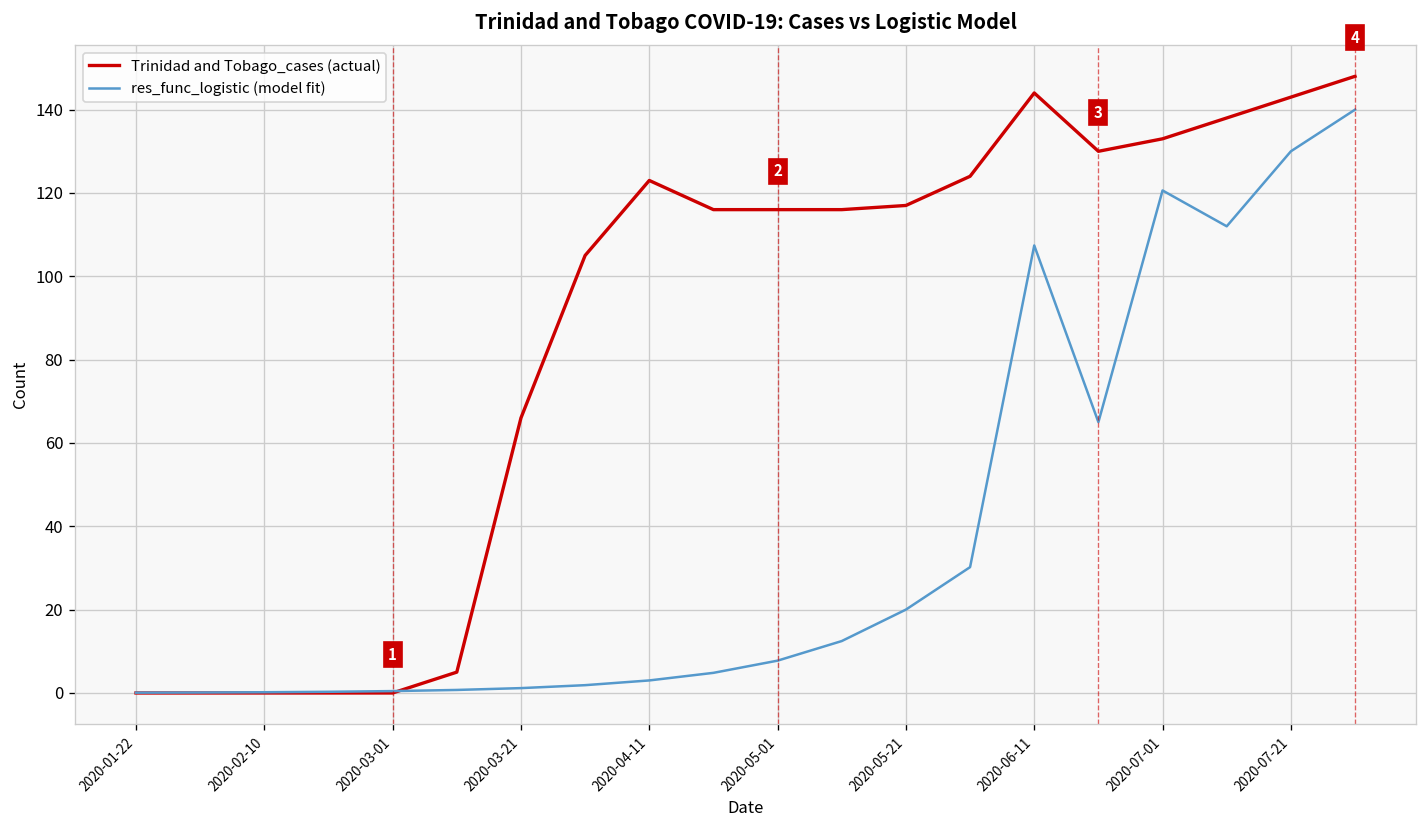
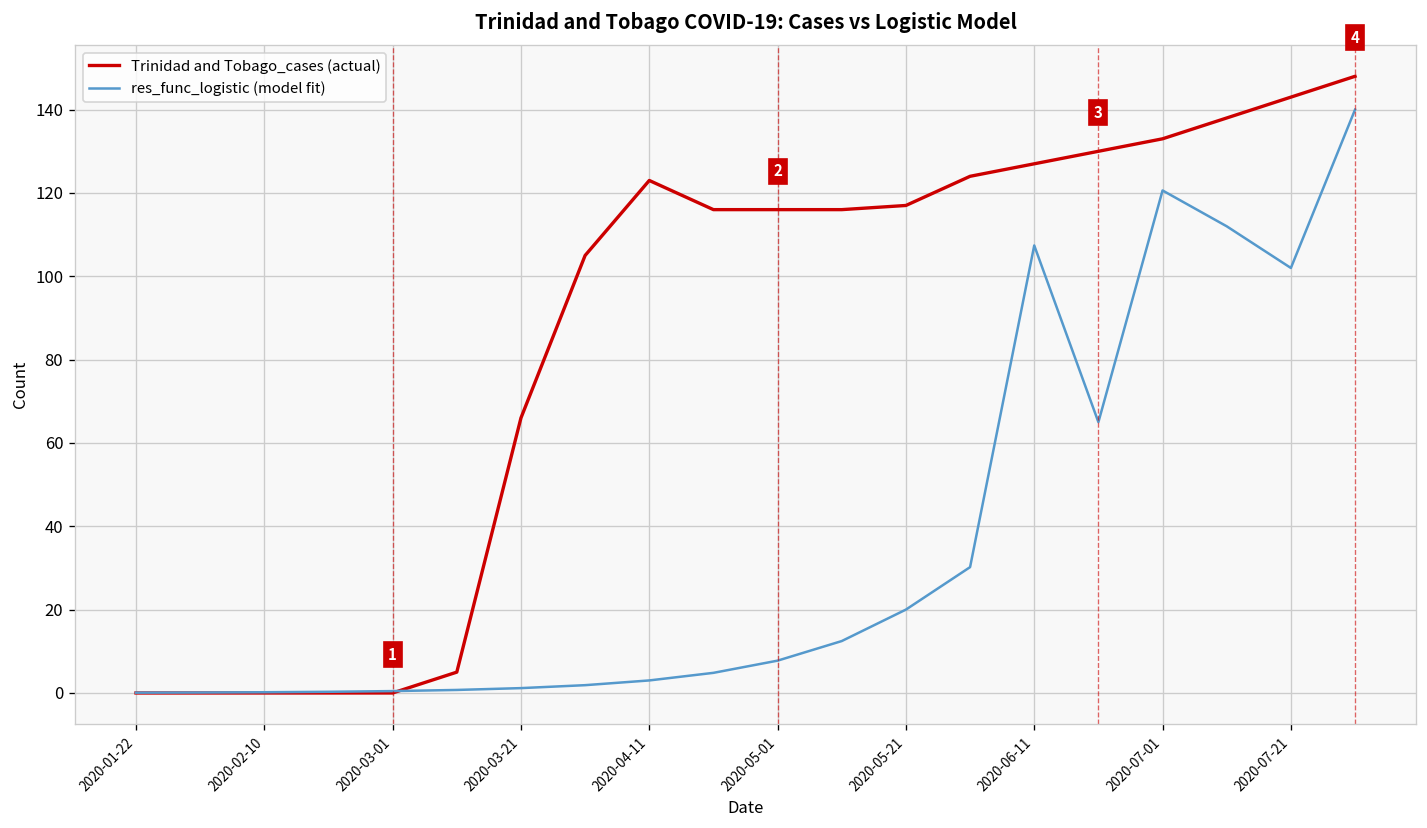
Trinidad and Tobago_cases (actual), 2020-06-11: 144 -> 127
res_func_logistic (model fit), 2020-07-21: 130 -> 102
